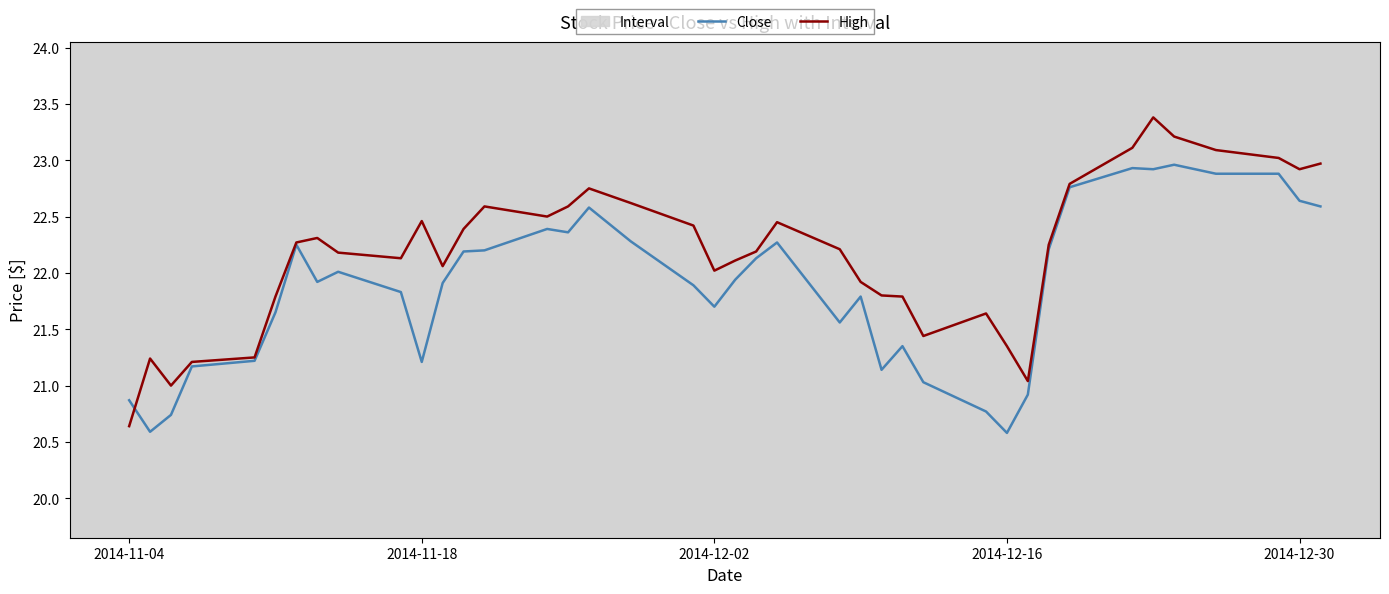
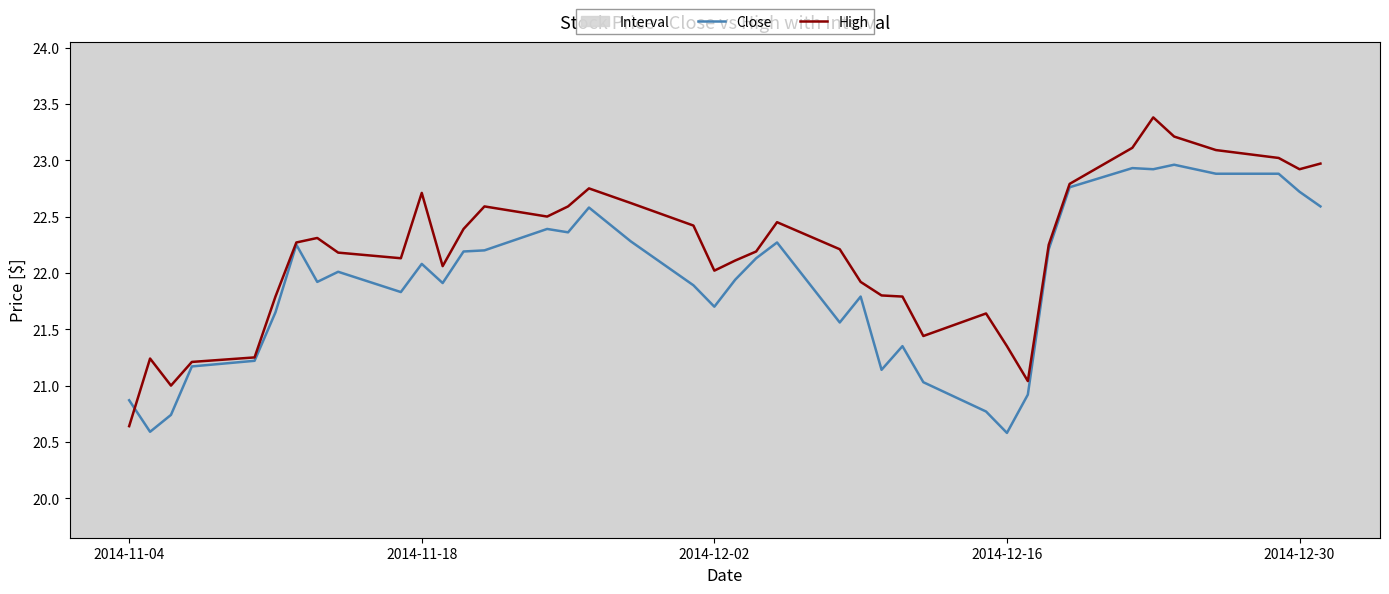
Close, 2014-11-18: 21.21 -> 22.08
High, 2014-11-18: 22.46 -> 22.71
Close, 2014-12-30: 22.64 -> 22.72
